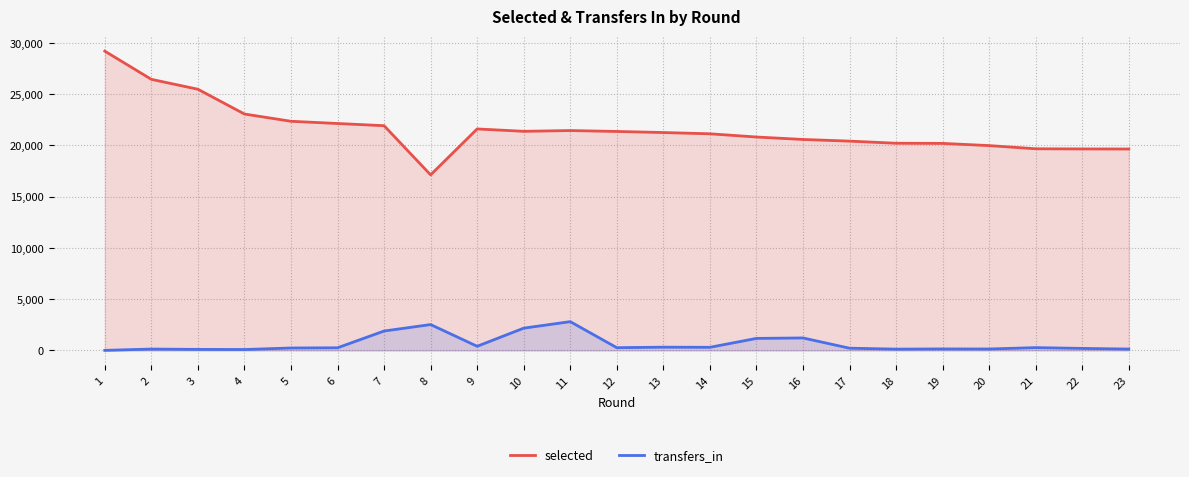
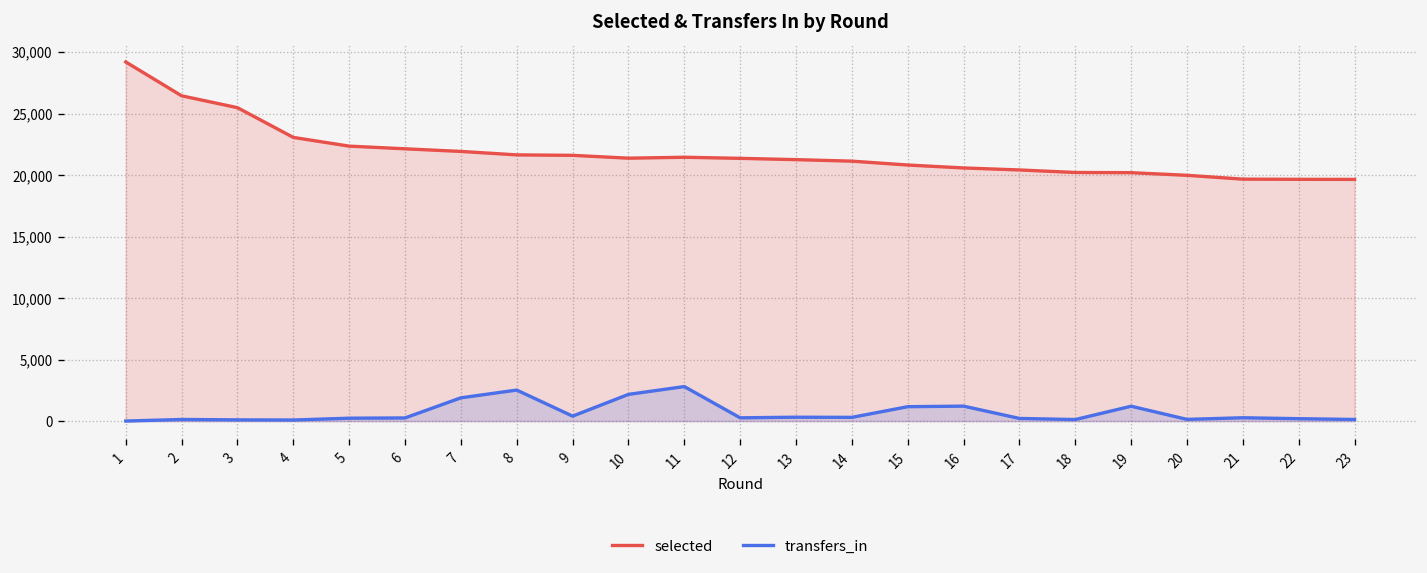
selected, 8: 17,100 -> 21,600
transfers_in, 19: 100 -> 1,200
